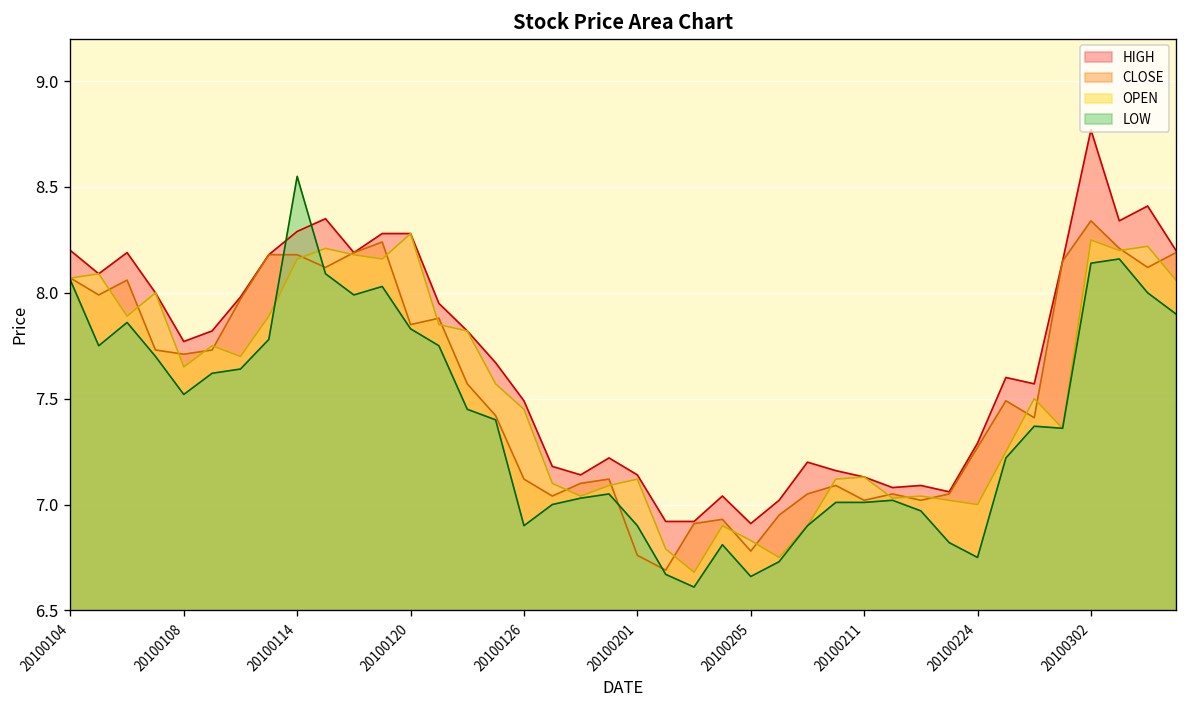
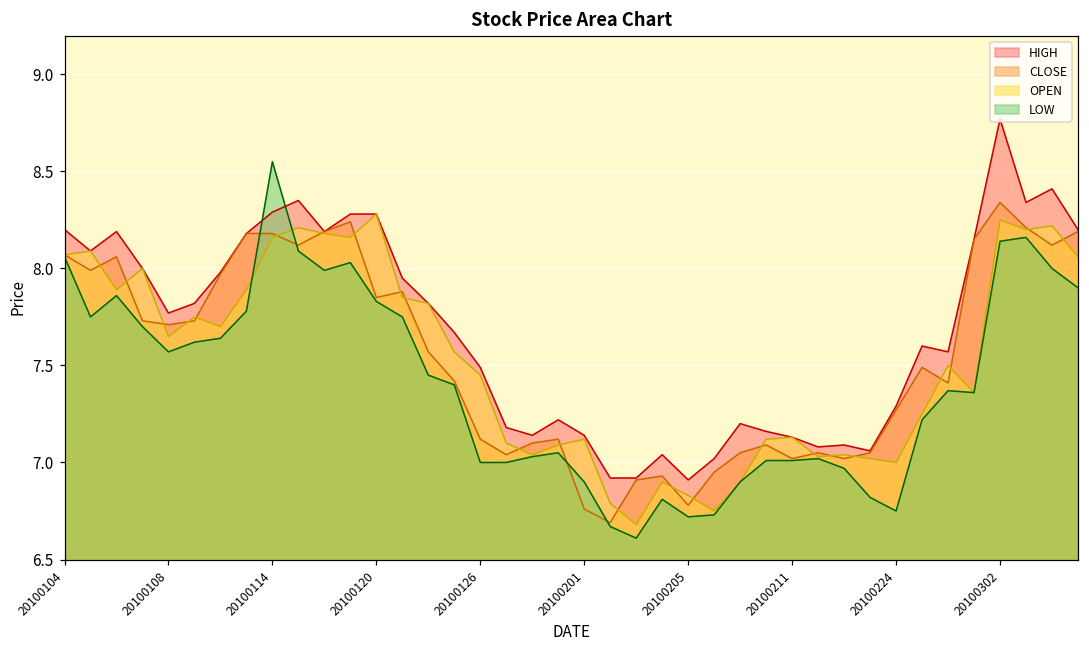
LOW, 20100108: 7.52 -> 7.57
LOW, 20100126: 6.9 -> 7.0
LOW, 20100205: 6.66 -> 6.72
